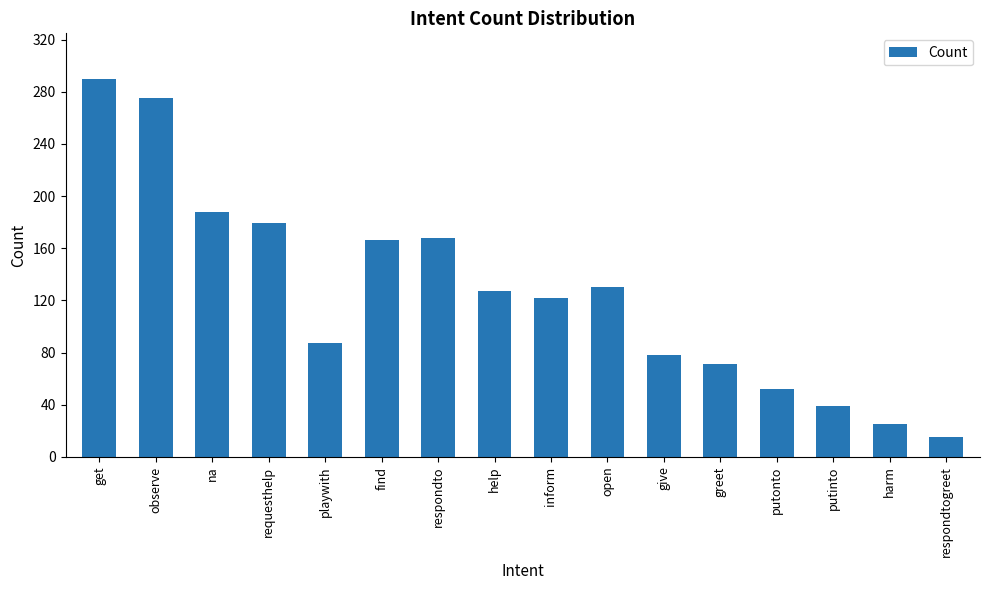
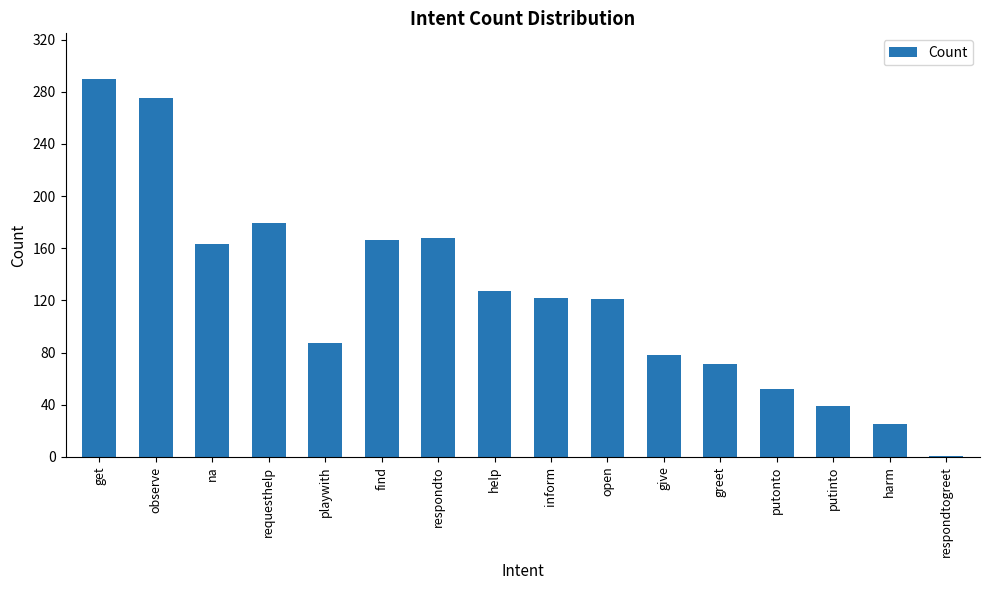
na: 188 -> 163
open: 130 -> 121
respondtogreet: 15 -> 1
